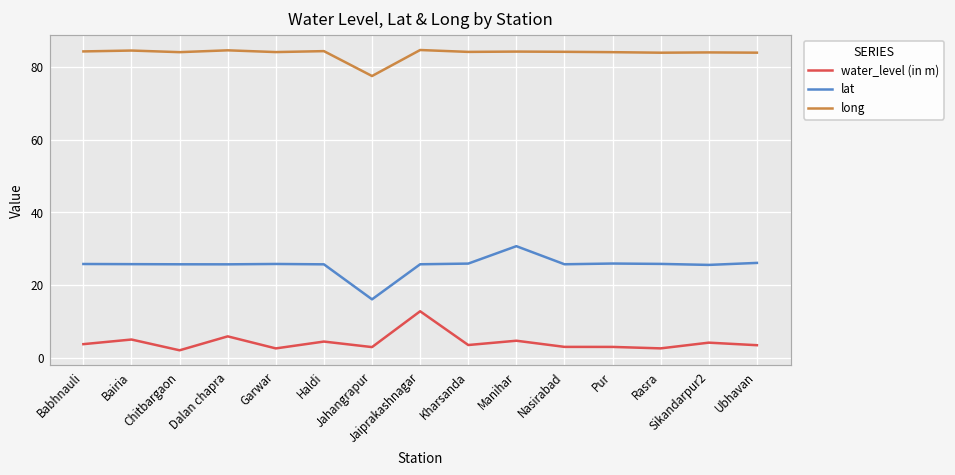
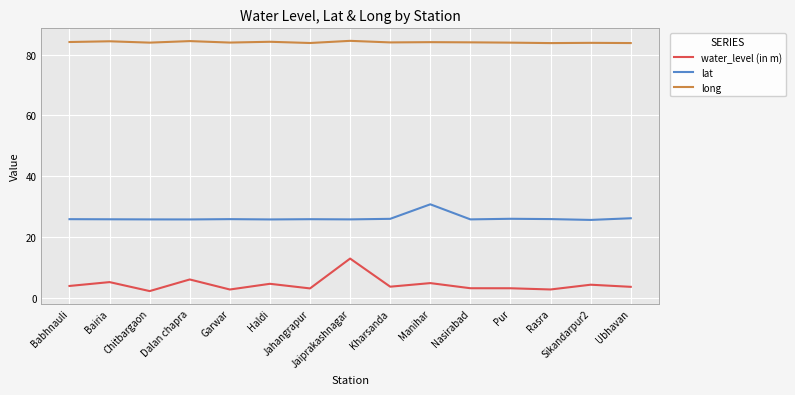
lat, Jahangrapur: 16 -> 26
long, Jahangrapur: 77 -> 84
